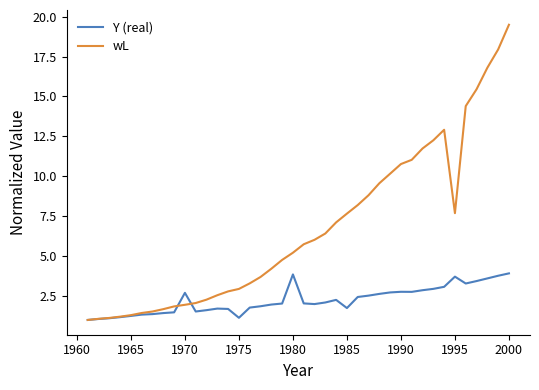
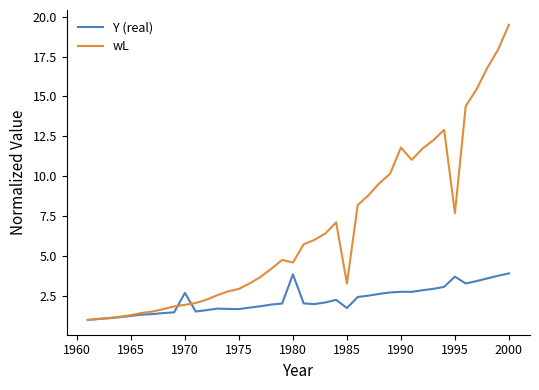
Y (real), 1975: 1.1 -> 1.7
wL, 1980: 5.2 -> 4.6
wL, 1985: 7.7 -> 3.3
wL, 1990: 10.8 -> 11.8
